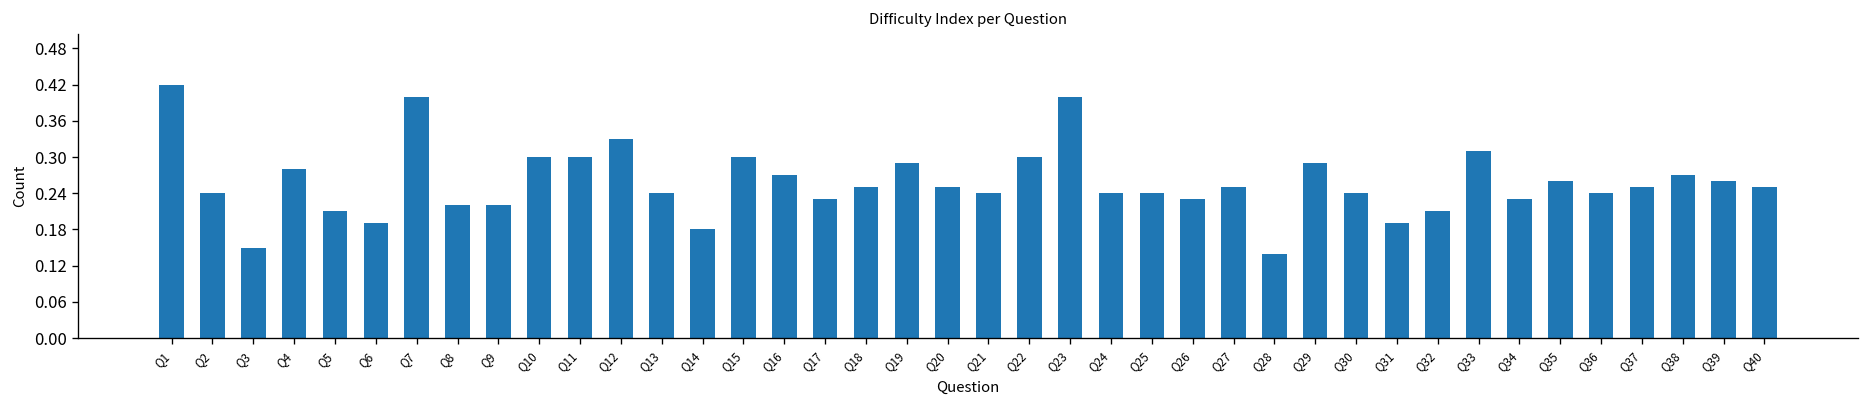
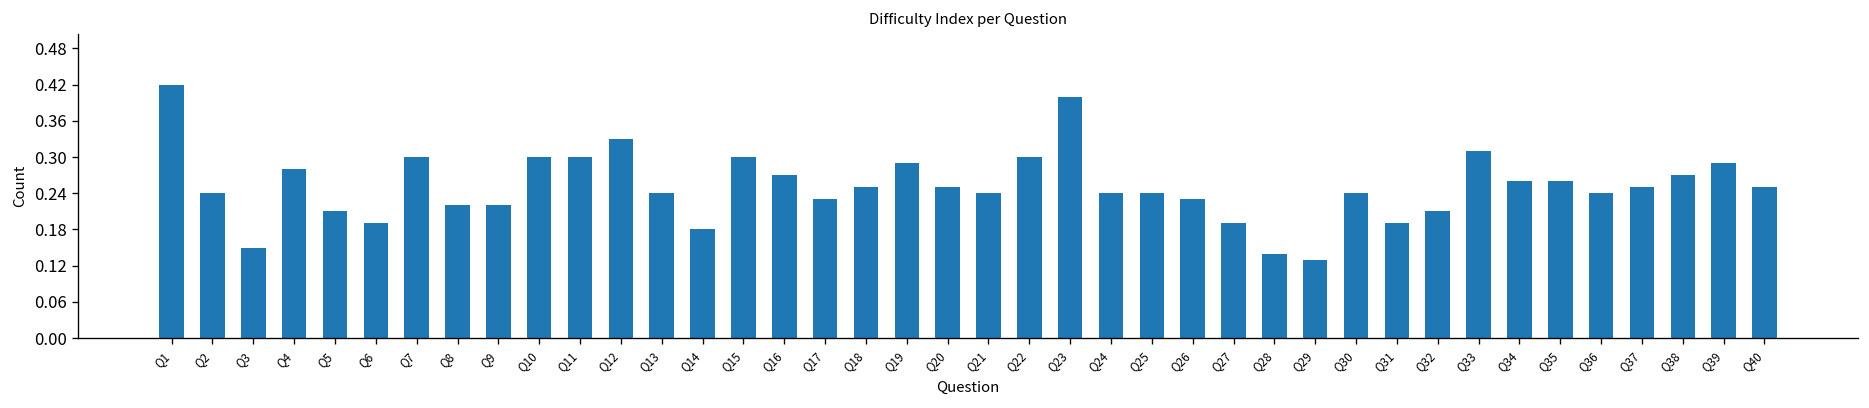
Q7: 0.4 -> 0.3
Q27: 0.25 -> 0.19
Q29: 0.29 -> 0.13
Q34: 0.23 -> 0.26
Q39: 0.26 -> 0.29
